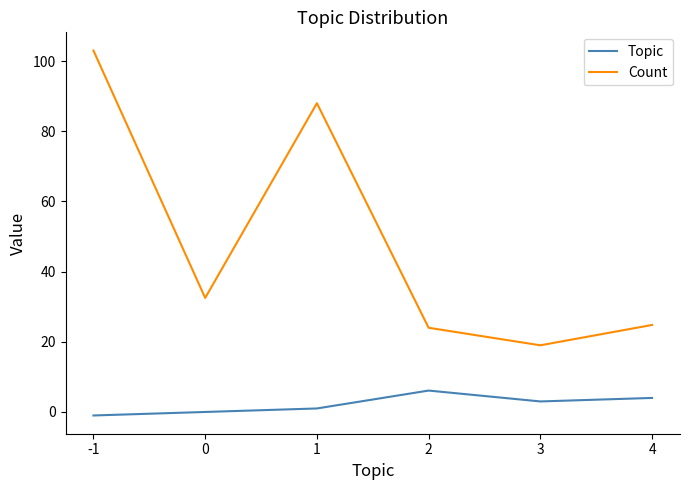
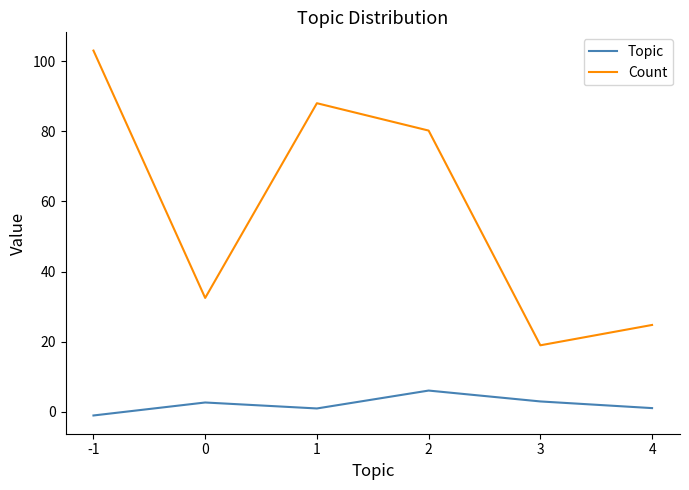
Topic, 0: 0 -> 3
Count, 2: 24 -> 80
Topic, 4: 4 -> 1
